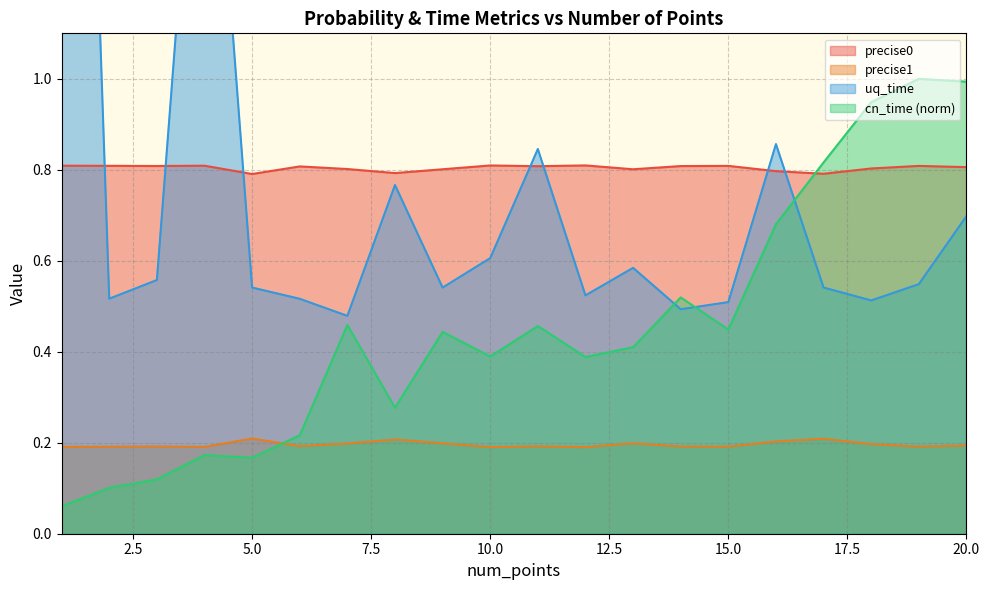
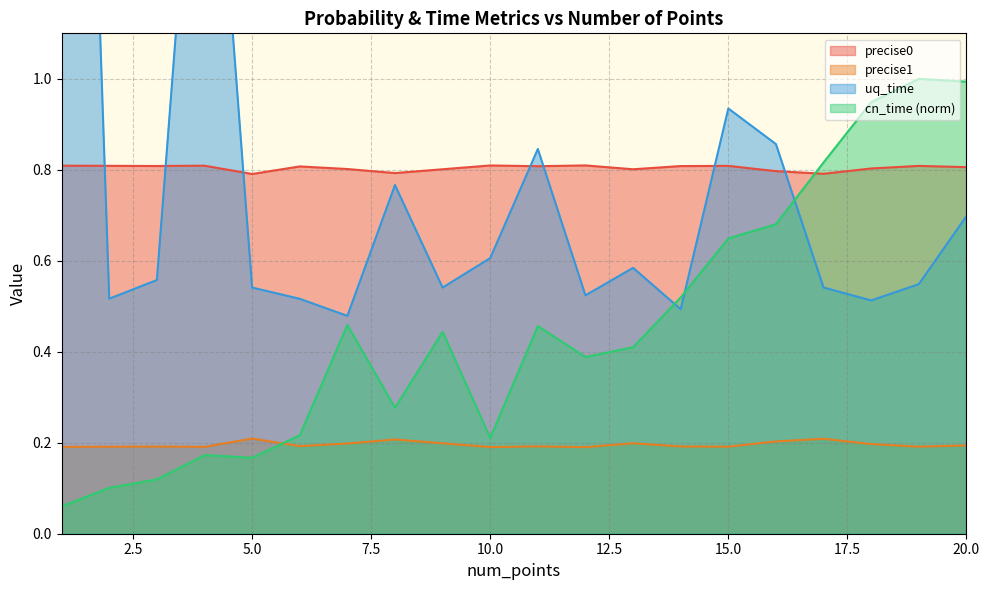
cn_time (norm), 10.0: 0.39 -> 0.21
uq_time, 15.0: 0.51 -> 0.93
cn_time (norm), 15.0: 0.45 -> 0.65
